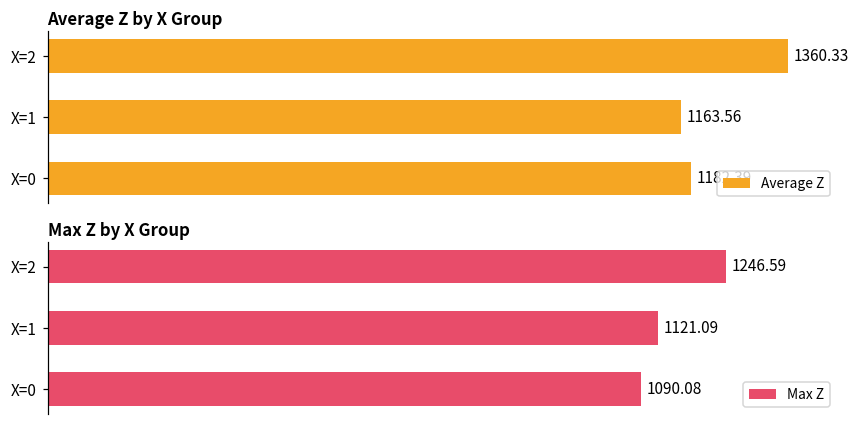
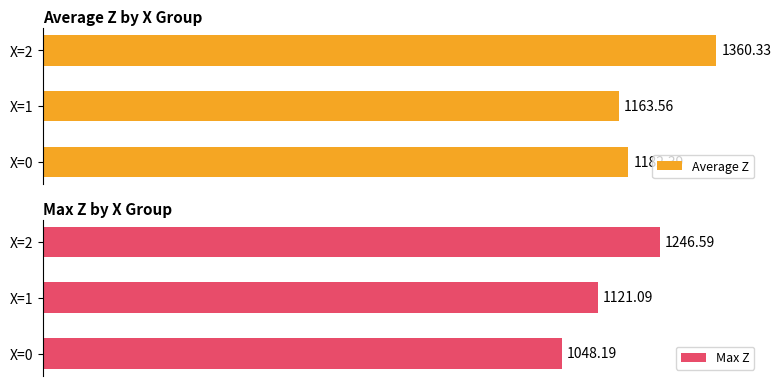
Max Z by X Group, X=0: 1090.08 -> 1048.19
